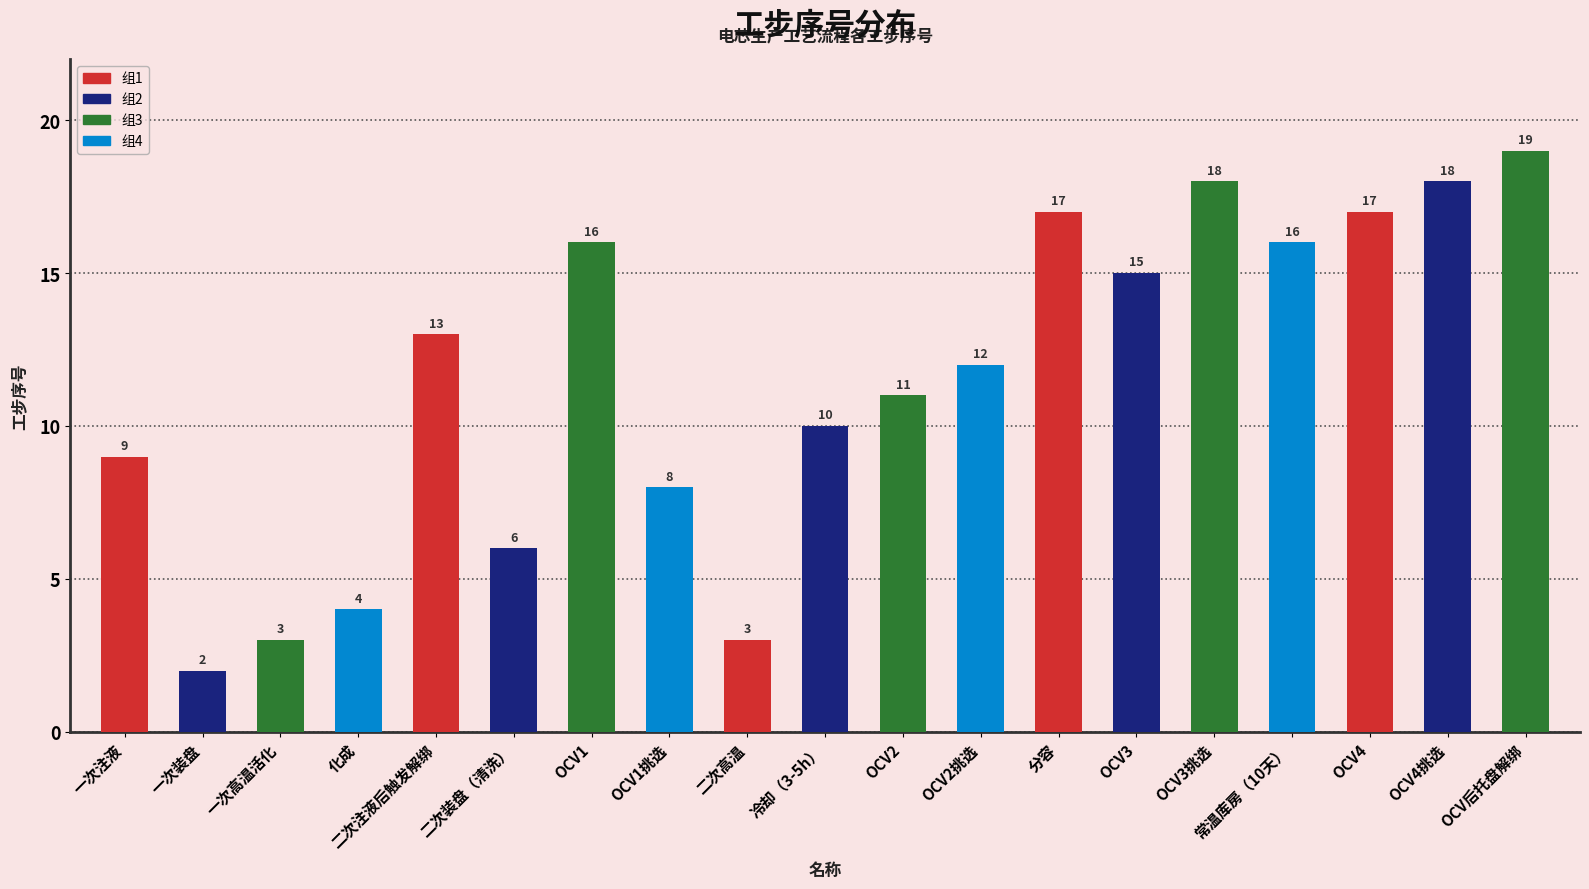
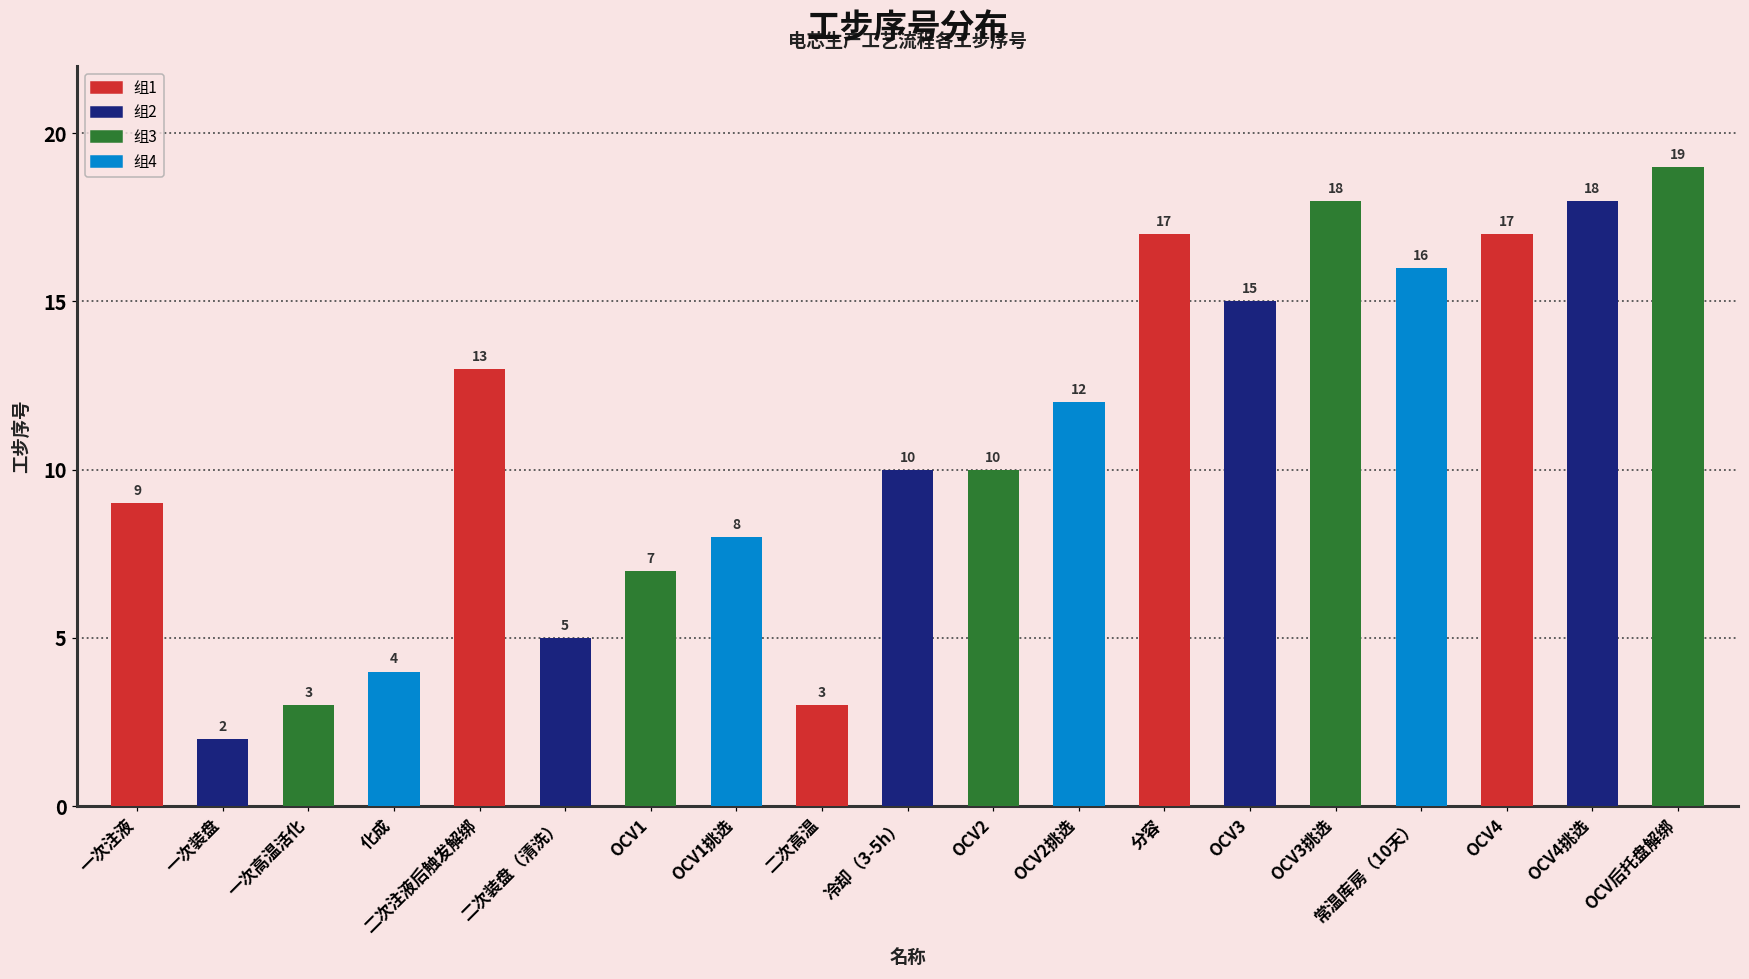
二次装盘（清洗）: 6 -> 5
OCV1: 16 -> 7
OCV2: 11 -> 10
